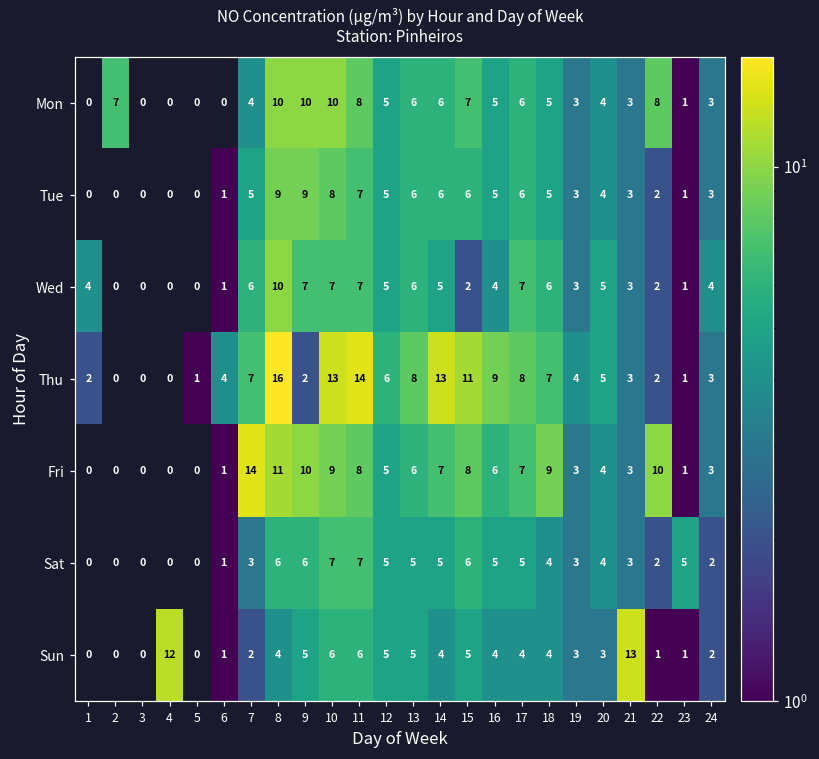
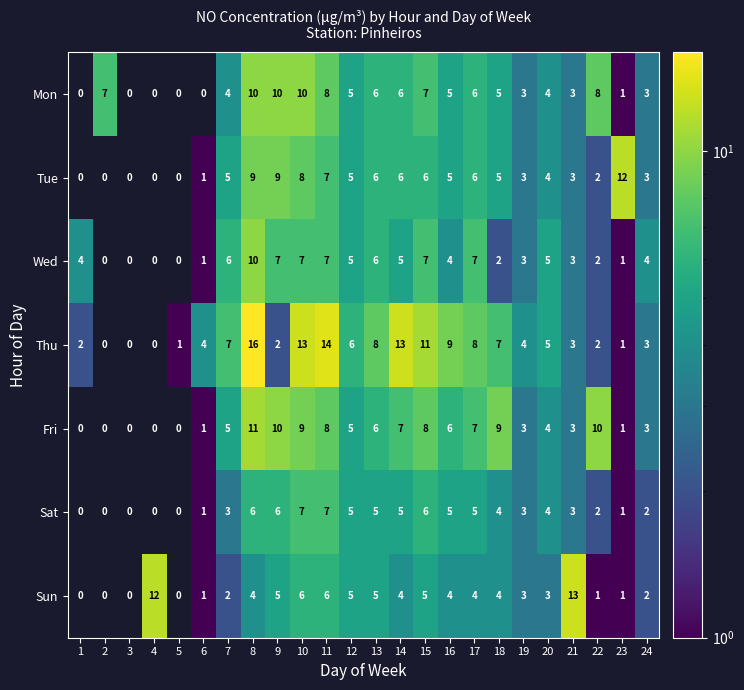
Tue, 23: 1 -> 12
Wed, 15: 2 -> 7
Wed, 18: 6 -> 2
Fri, 7: 14 -> 5
Sat, 23: 5 -> 1
